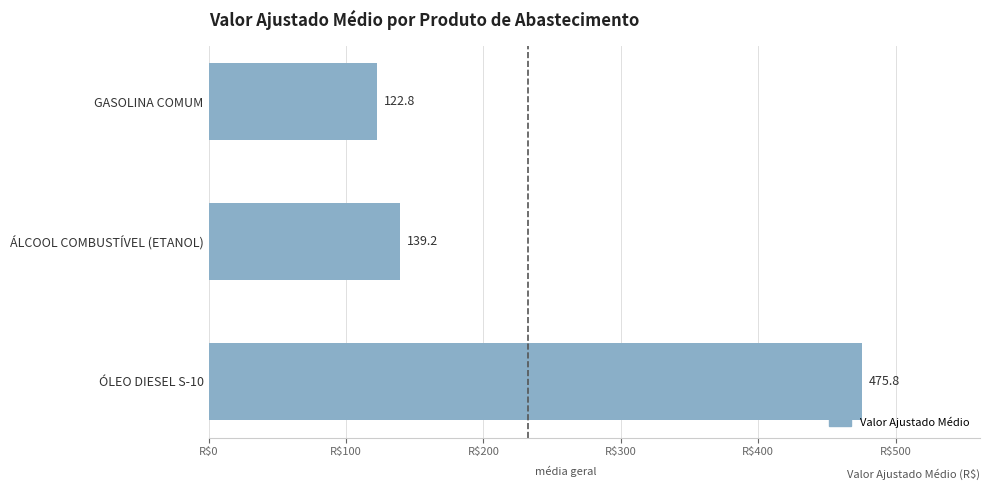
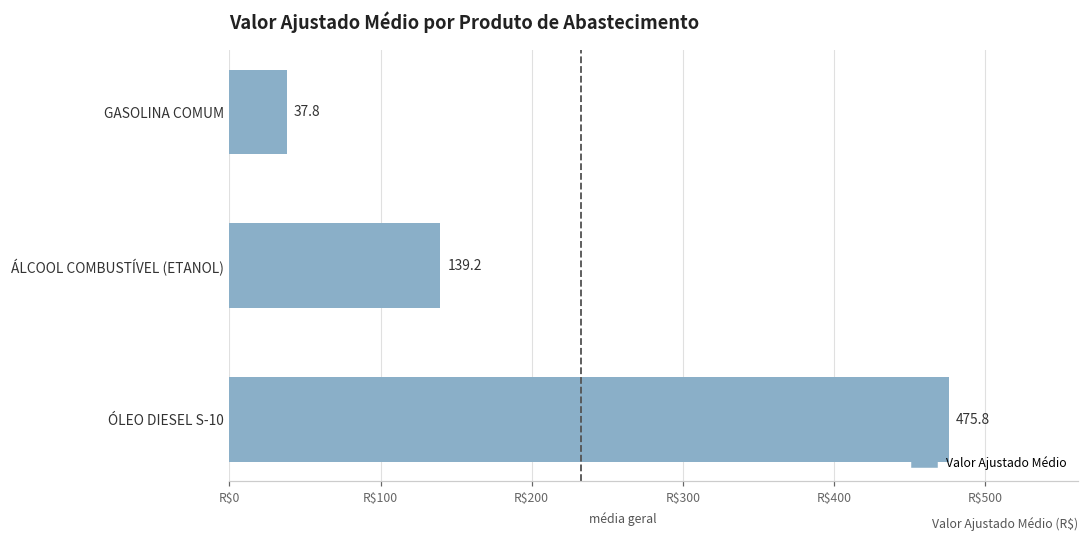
GASOLINA COMUM: 122.8 -> 37.8
